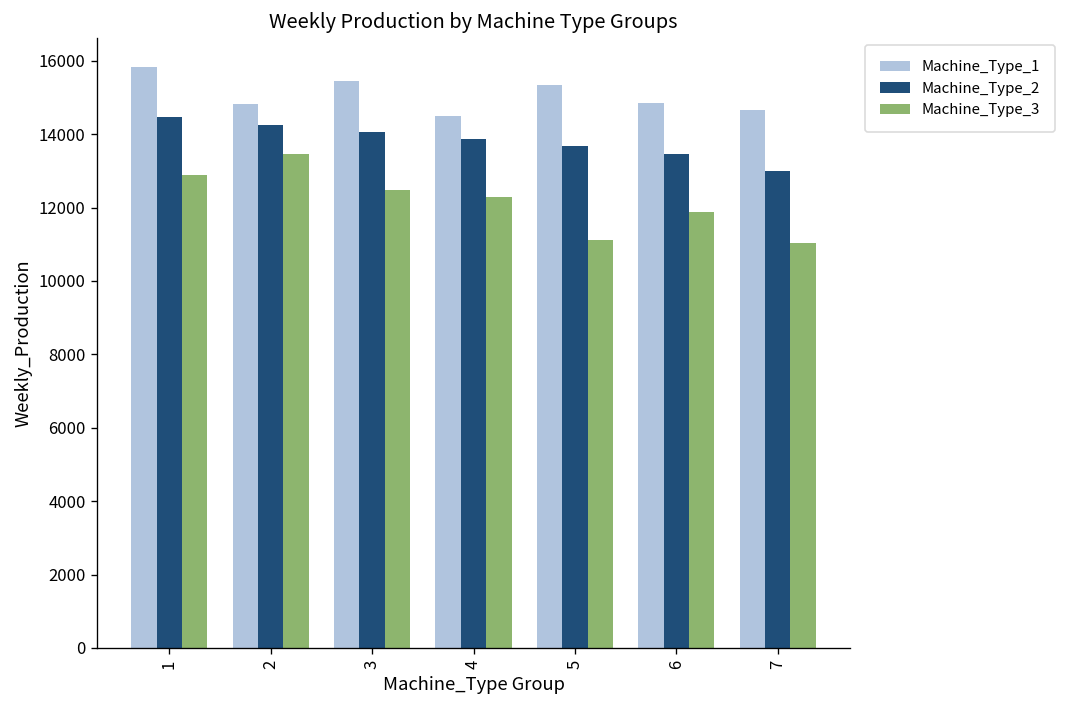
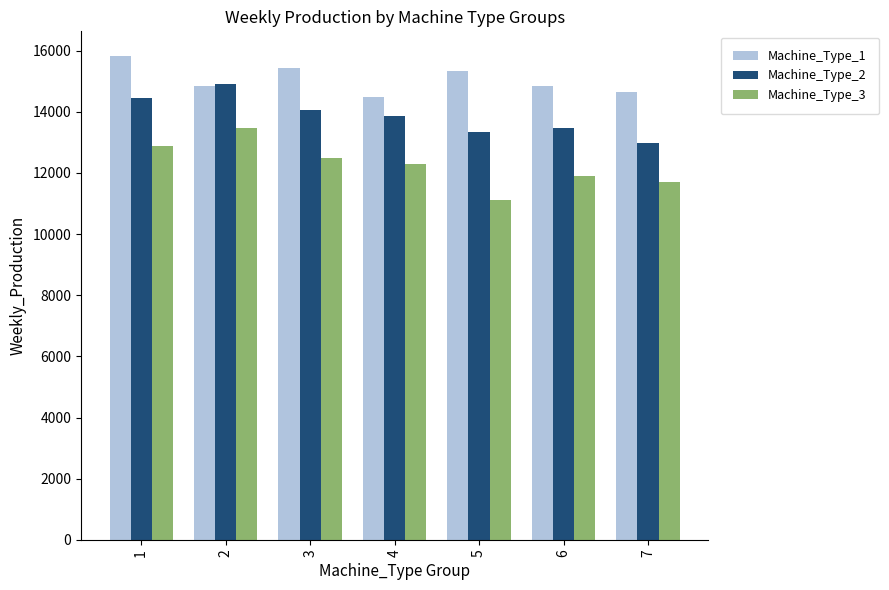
Machine_Type_2, 2: 14300 -> 14900
Machine_Type_2, 5: 13700 -> 13300
Machine_Type_3, 7: 11000 -> 11700
